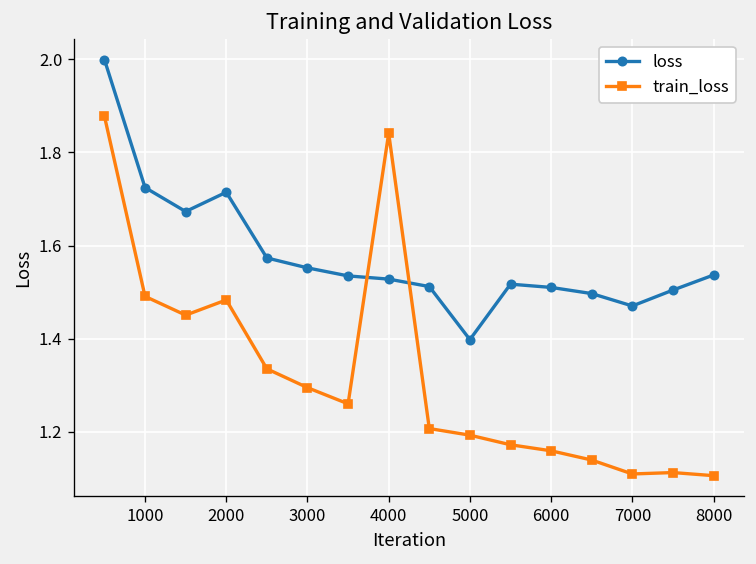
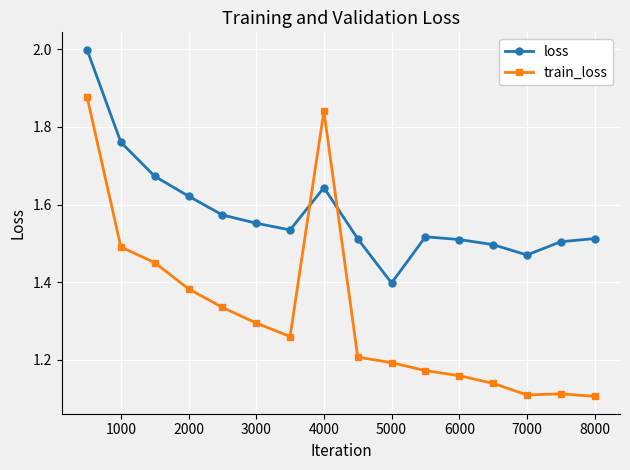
loss, 1000: 1.72 -> 1.76
loss, 2000: 1.71 -> 1.62
train_loss, 2000: 1.48 -> 1.38
loss, 4000: 1.53 -> 1.64
loss, 8000: 1.54 -> 1.51
